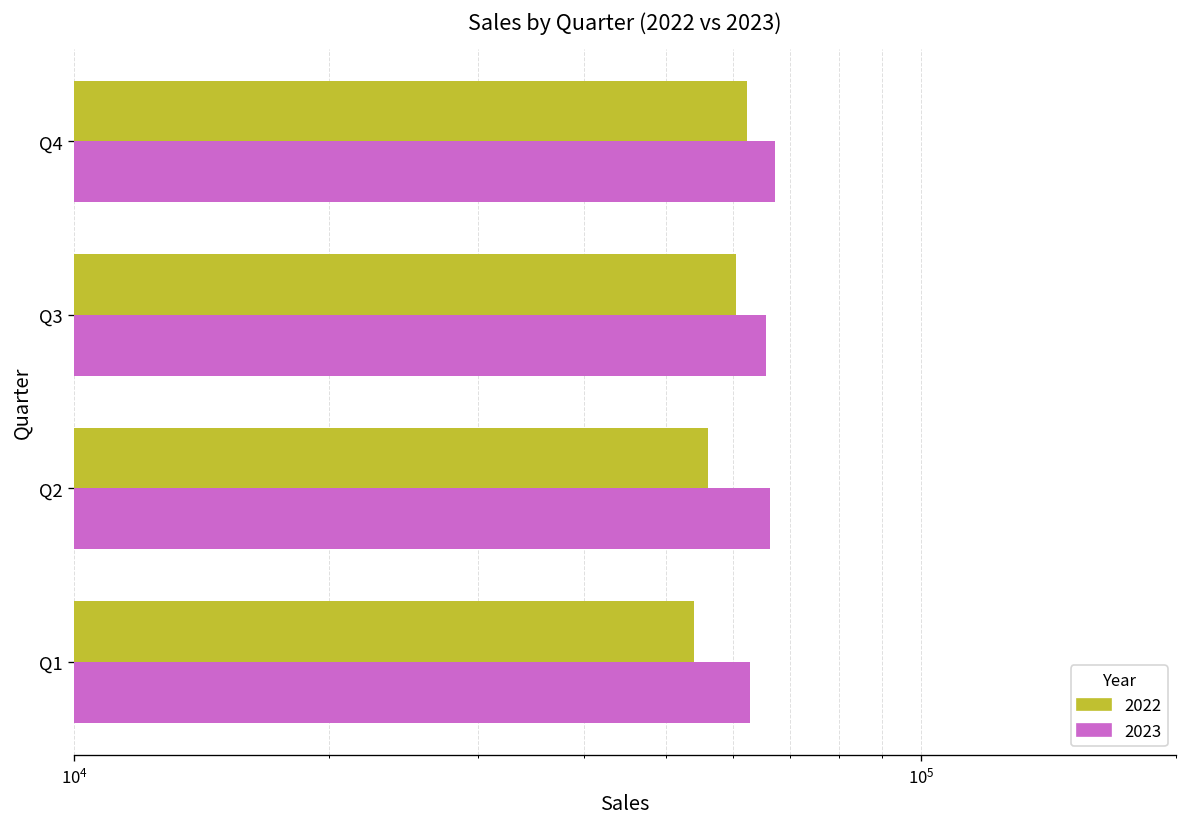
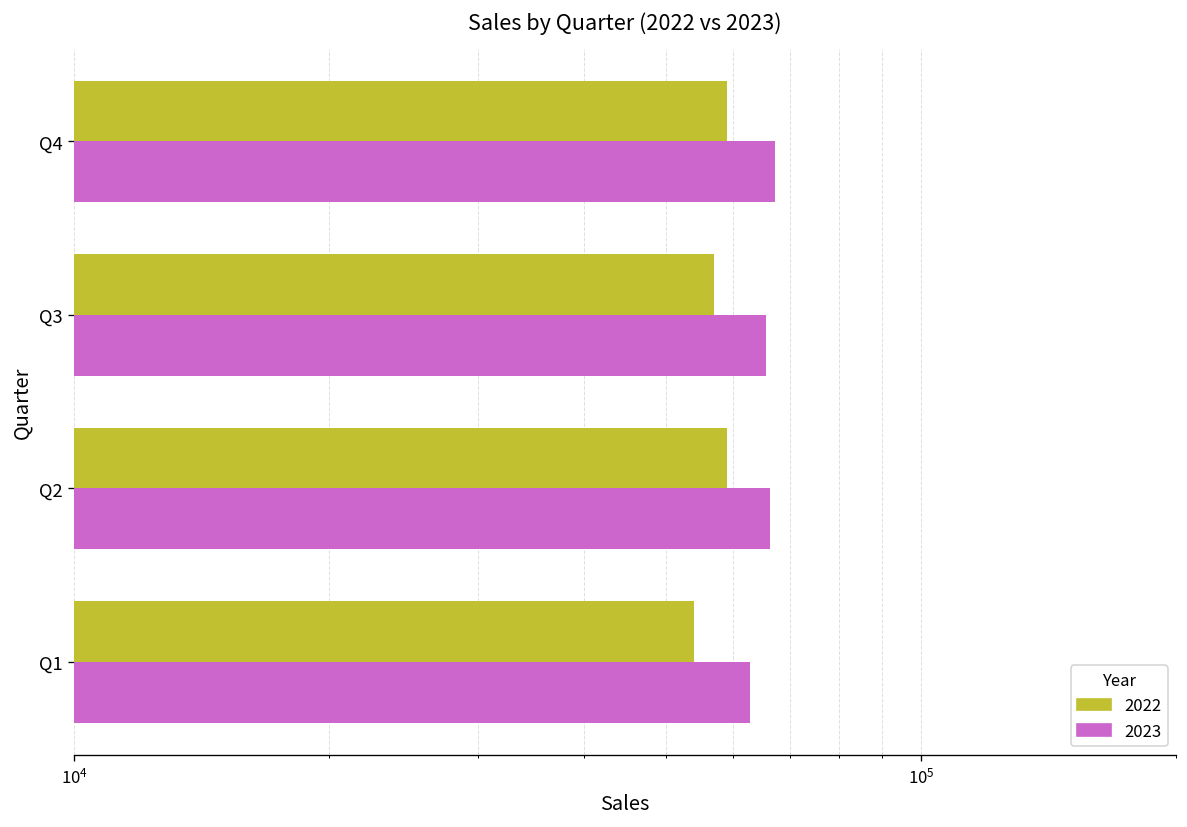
2022, Q4: 62000 -> 59000
2022, Q3: 60000 -> 57000
2022, Q2: 56000 -> 59000
